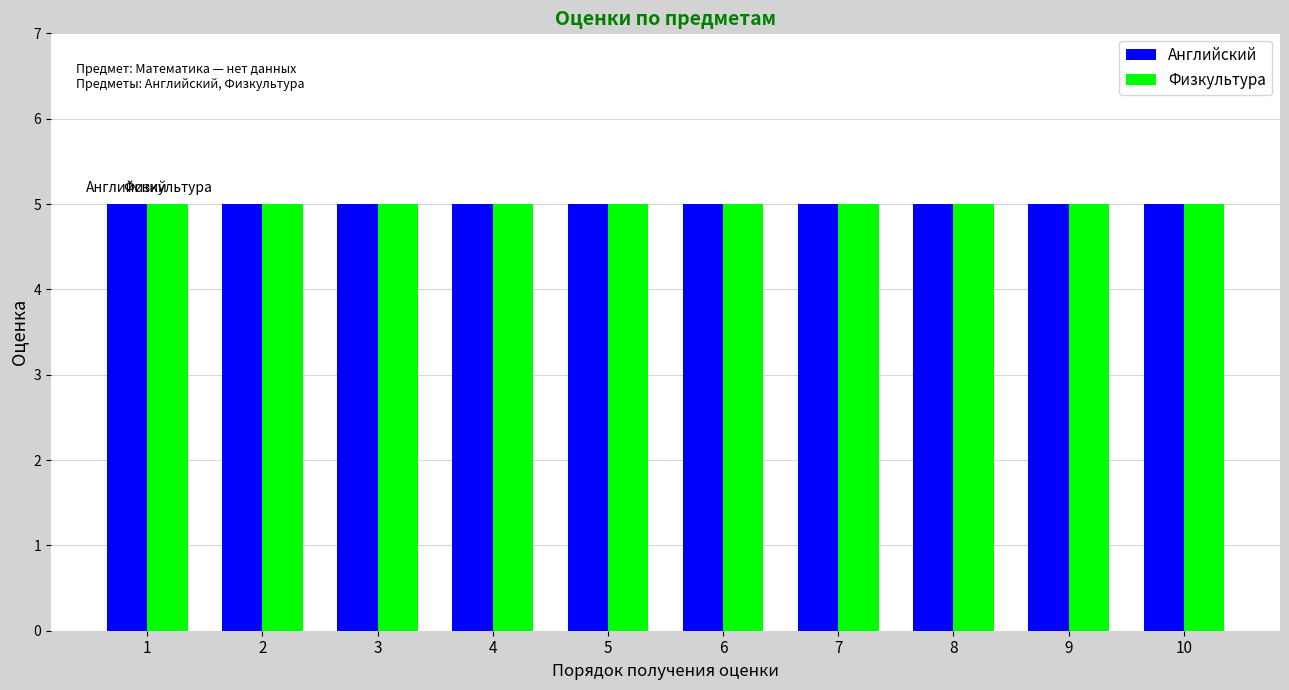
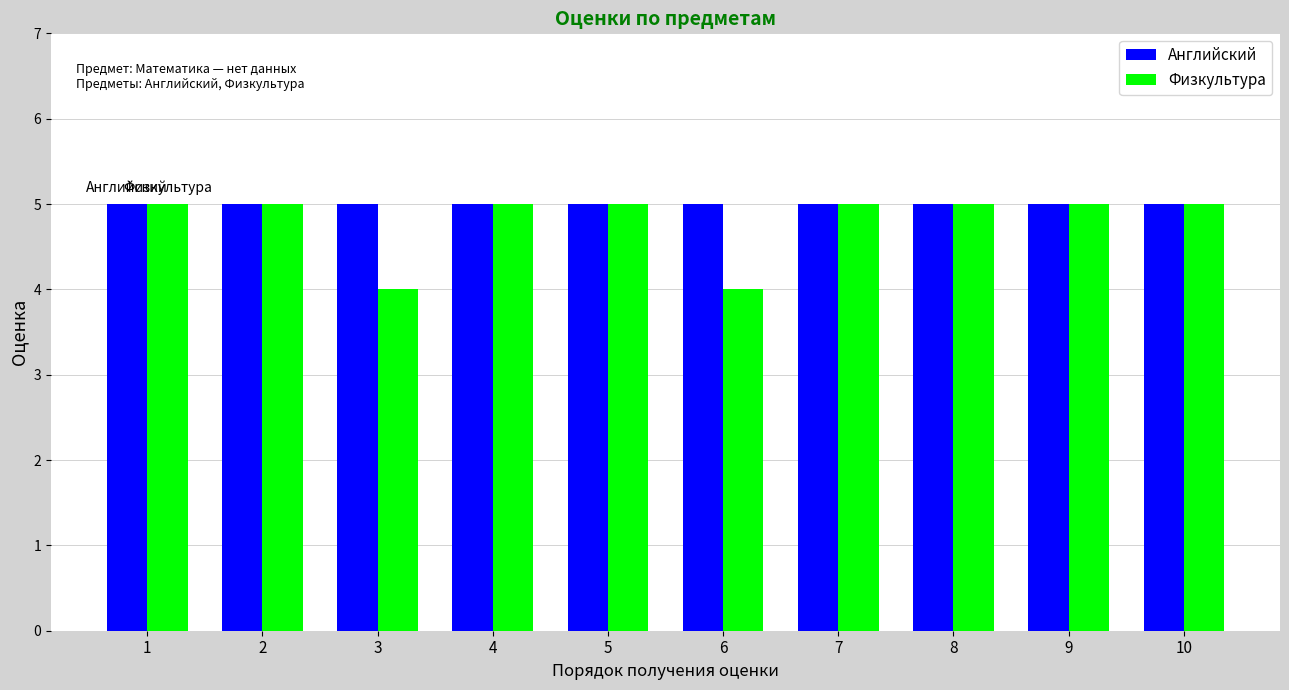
Физкультура, 3: 5 -> 4
Физкультура, 6: 5 -> 4
